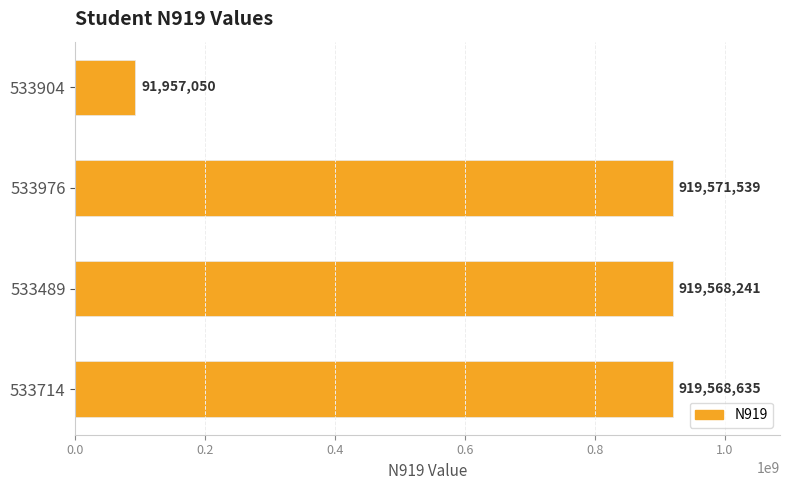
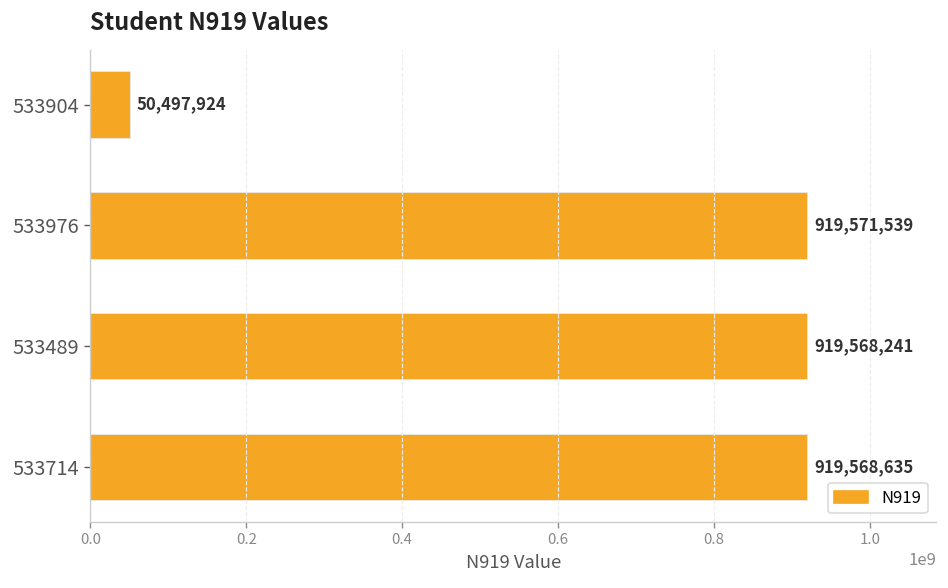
533904: 91,957,050 -> 50,497,924
